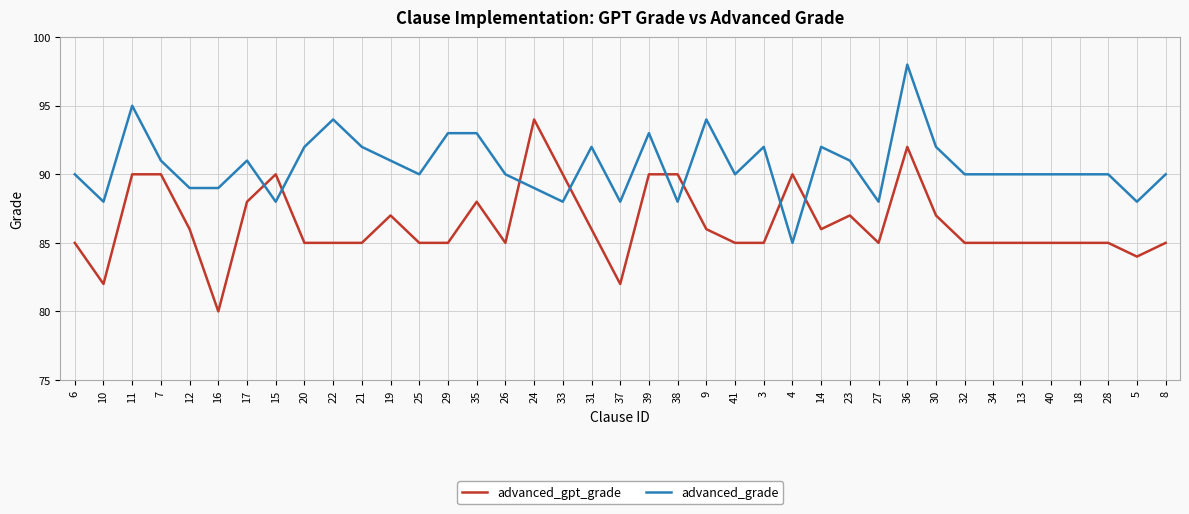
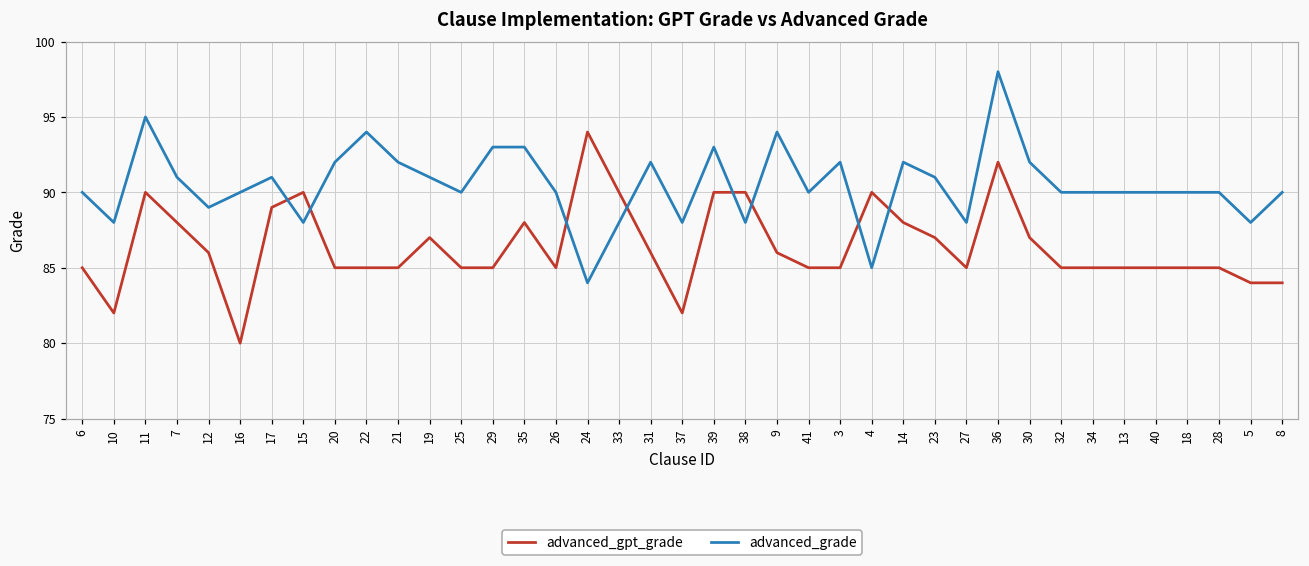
advanced_gpt_grade, 7: 90 -> 88
advanced_grade, 16: 89 -> 90
advanced_gpt_grade, 17: 88 -> 89
advanced_grade, 24: 89 -> 84
advanced_gpt_grade, 14: 86 -> 88
advanced_gpt_grade, 8: 85 -> 84
